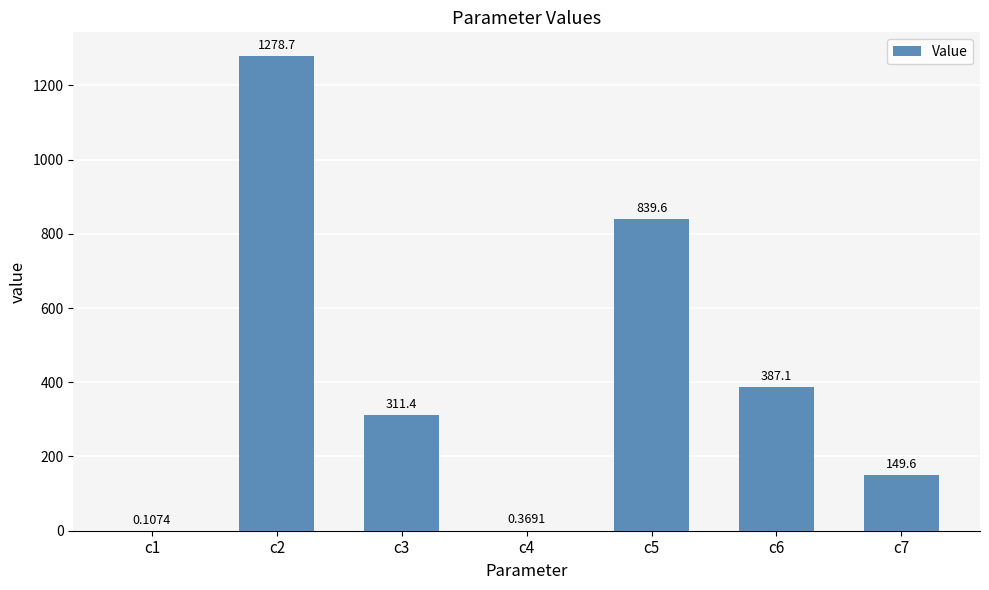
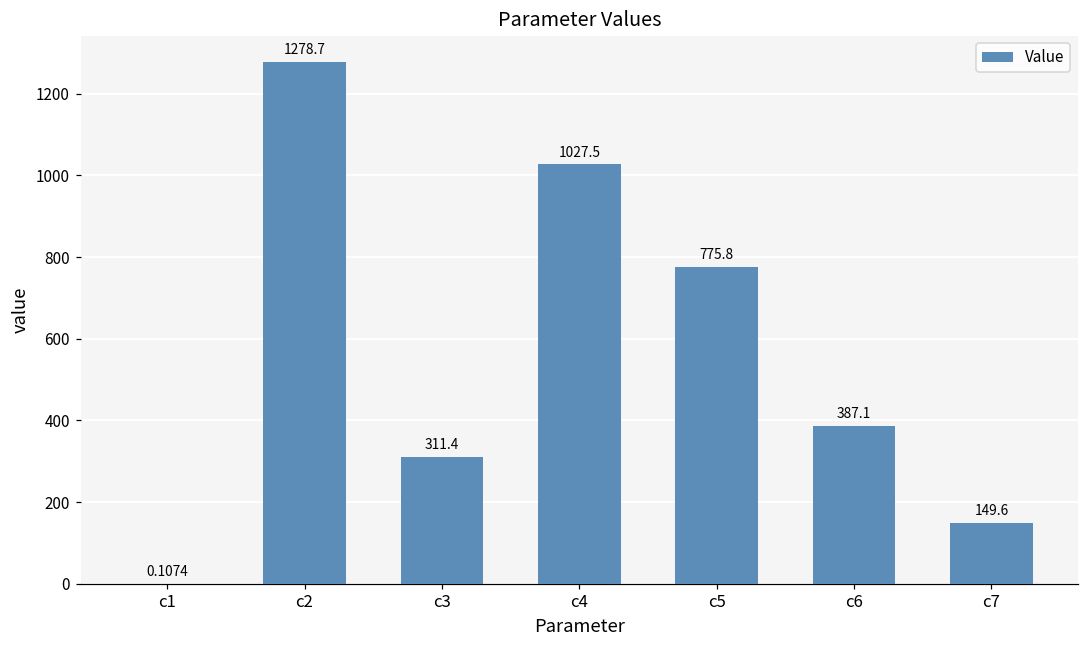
c4: 0.3691 -> 1027.5
c5: 839.6 -> 775.8
